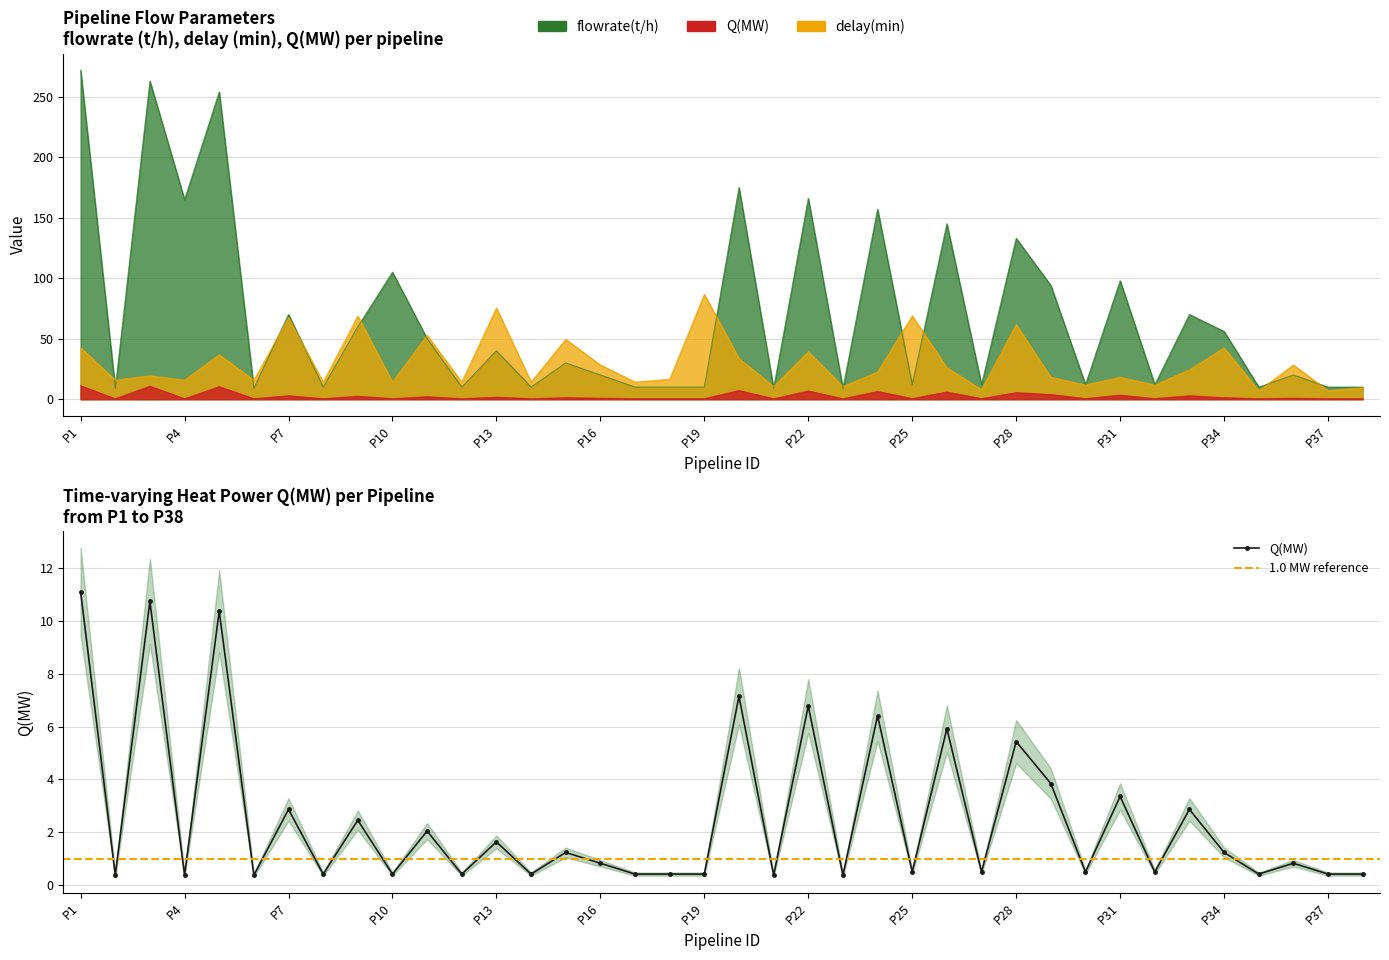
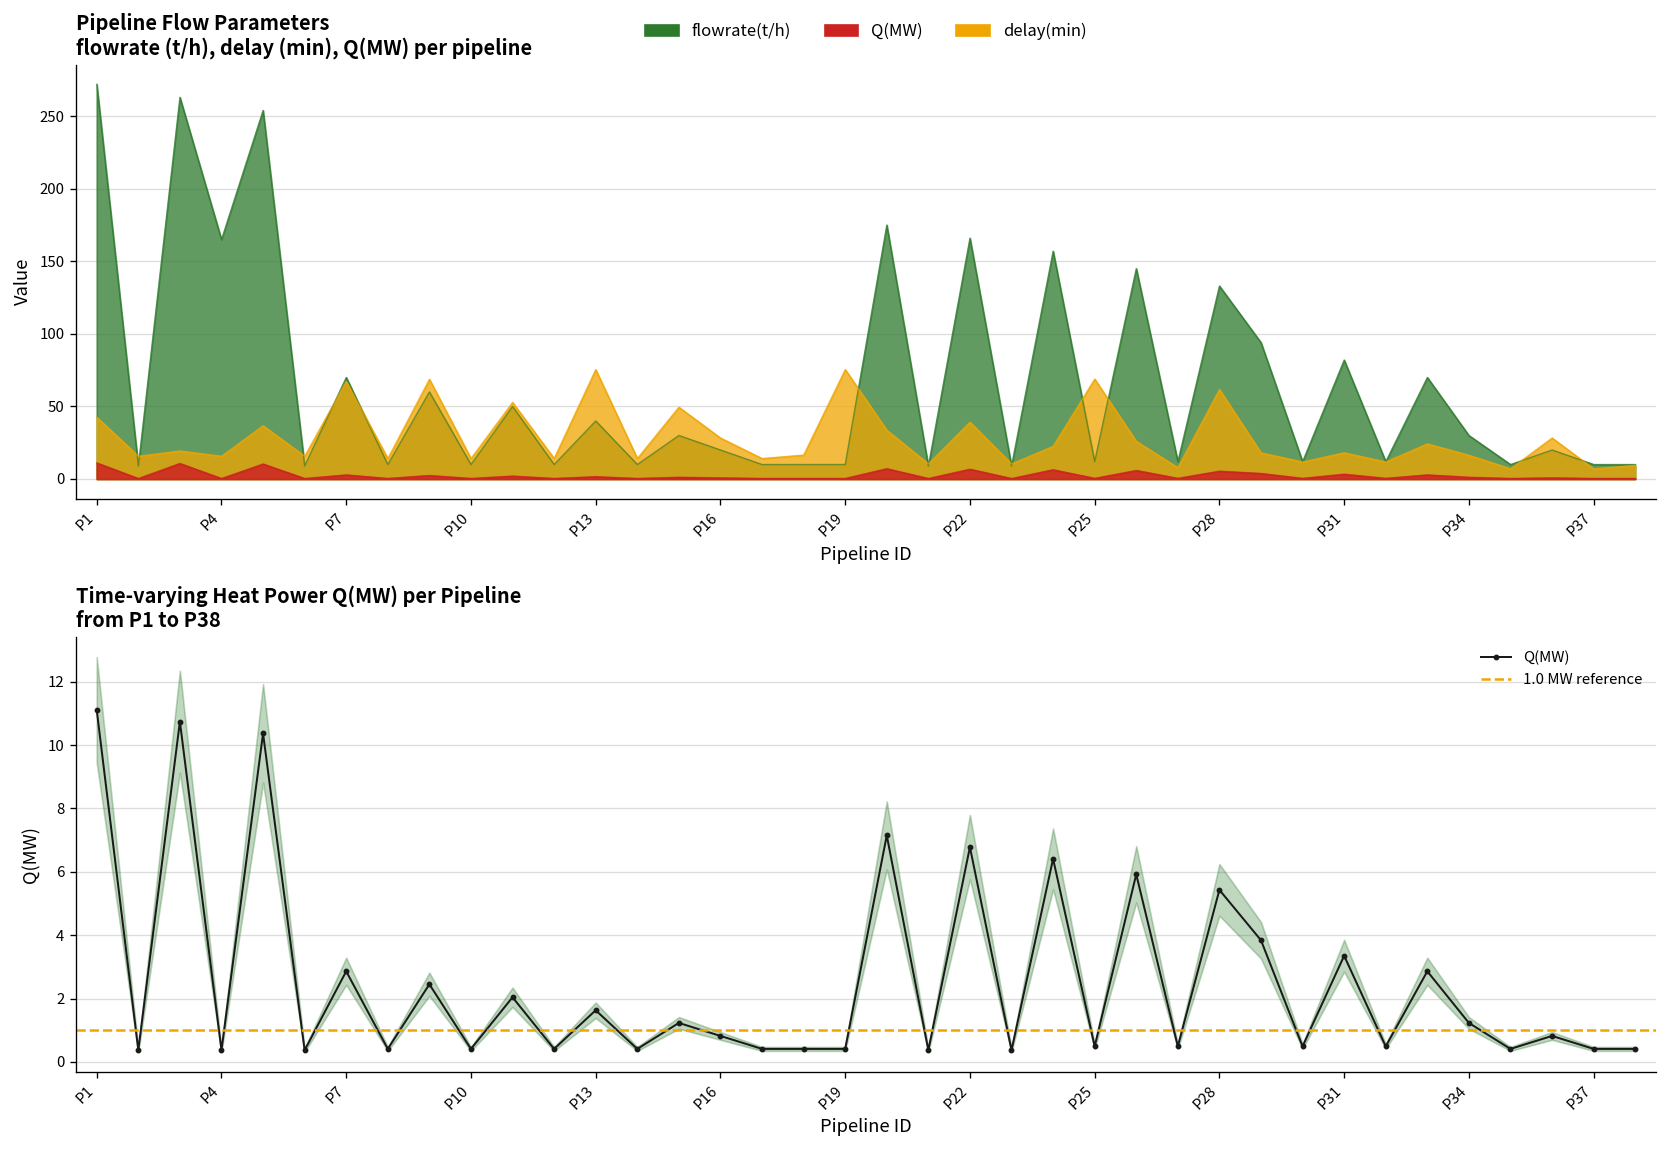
Pipeline Flow Parameters flowrate (t/h), delay (min), Q(MW) per pipeline, flowrate(t/h), P10: 105 -> 10
Pipeline Flow Parameters flowrate (t/h), delay (min), Q(MW) per pipeline, delay(min), P19: 87 -> 75
Pipeline Flow Parameters flowrate (t/h), delay (min), Q(MW) per pipeline, flowrate(t/h), P31: 98 -> 82
Pipeline Flow Parameters flowrate (t/h), delay (min), Q(MW) per pipeline, flowrate(t/h), P34: 56 -> 30
Pipeline Flow Parameters flowrate (t/h), delay (min), Q(MW) per pipeline, delay(min), P34: 42 -> 16
